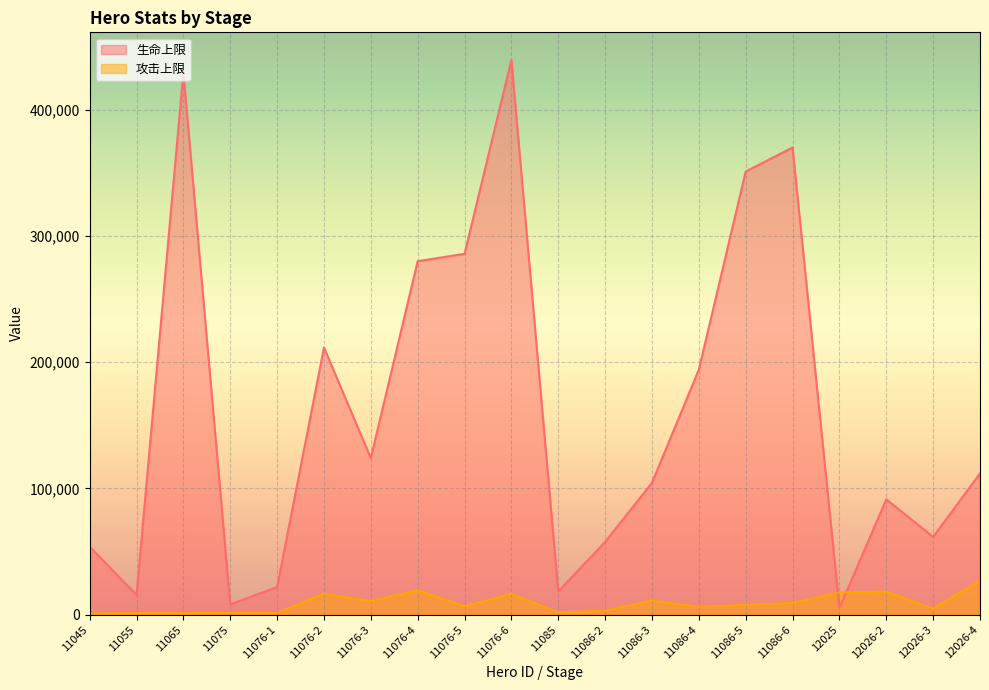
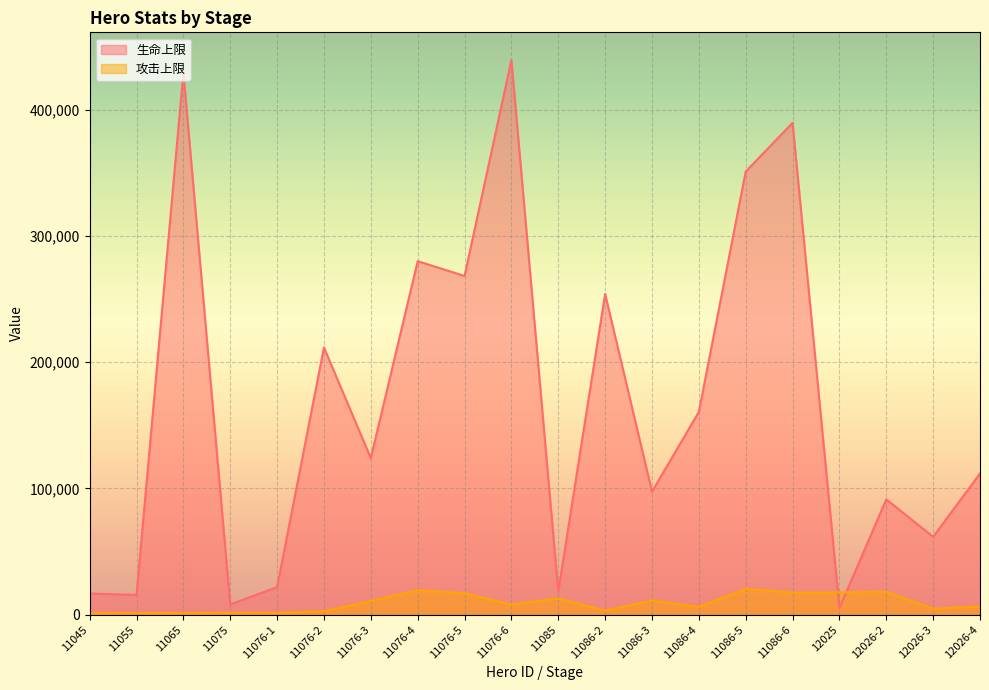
生命上限, 11045: 54,000 -> 17,000
攻击上限, 11076-2: 16,000 -> 3,000
生命上限, 11076-5: 286,000 -> 268,000
攻击上限, 11076-5: 7,000 -> 17,000
攻击上限, 11076-6: 16,000 -> 8,000
攻击上限, 11085: 2,000 -> 13,000
生命上限, 11086-2: 58,000 -> 254,000
生命上限, 11086-3: 104,000 -> 97,000
生命上限, 11086-4: 194,000 -> 161,000
攻击上限, 11086-5: 8,000 -> 20,000
生命上限, 11086-6: 370,000 -> 390,000
攻击上限, 11086-6: 9,000 -> 17,000
攻击上限, 12026-4: 27,000 -> 6,000
